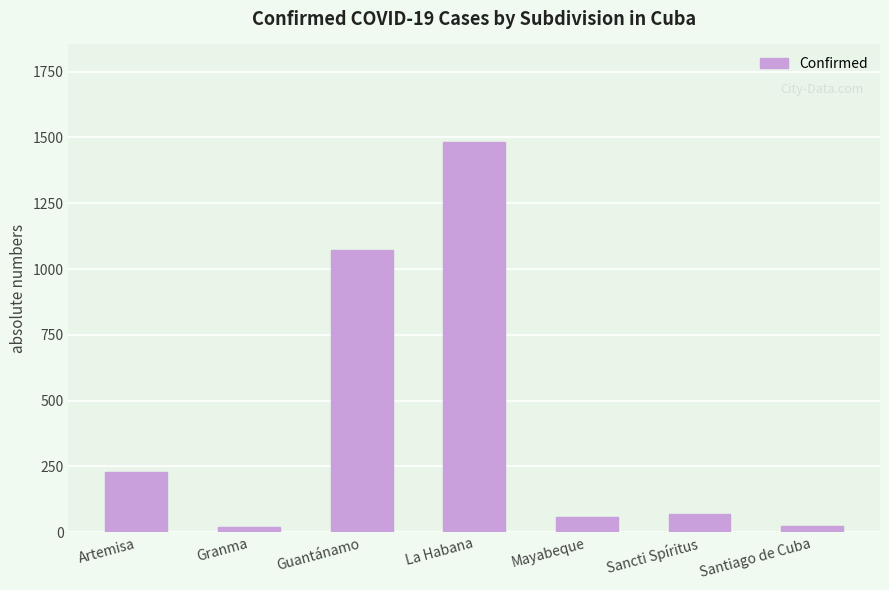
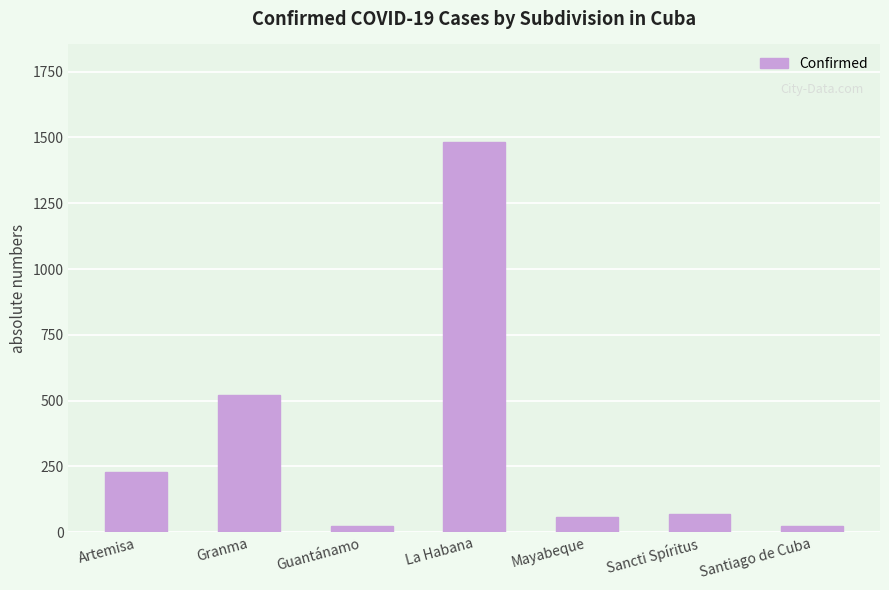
Granma: 20 -> 520
Guantánamo: 1070 -> 20
